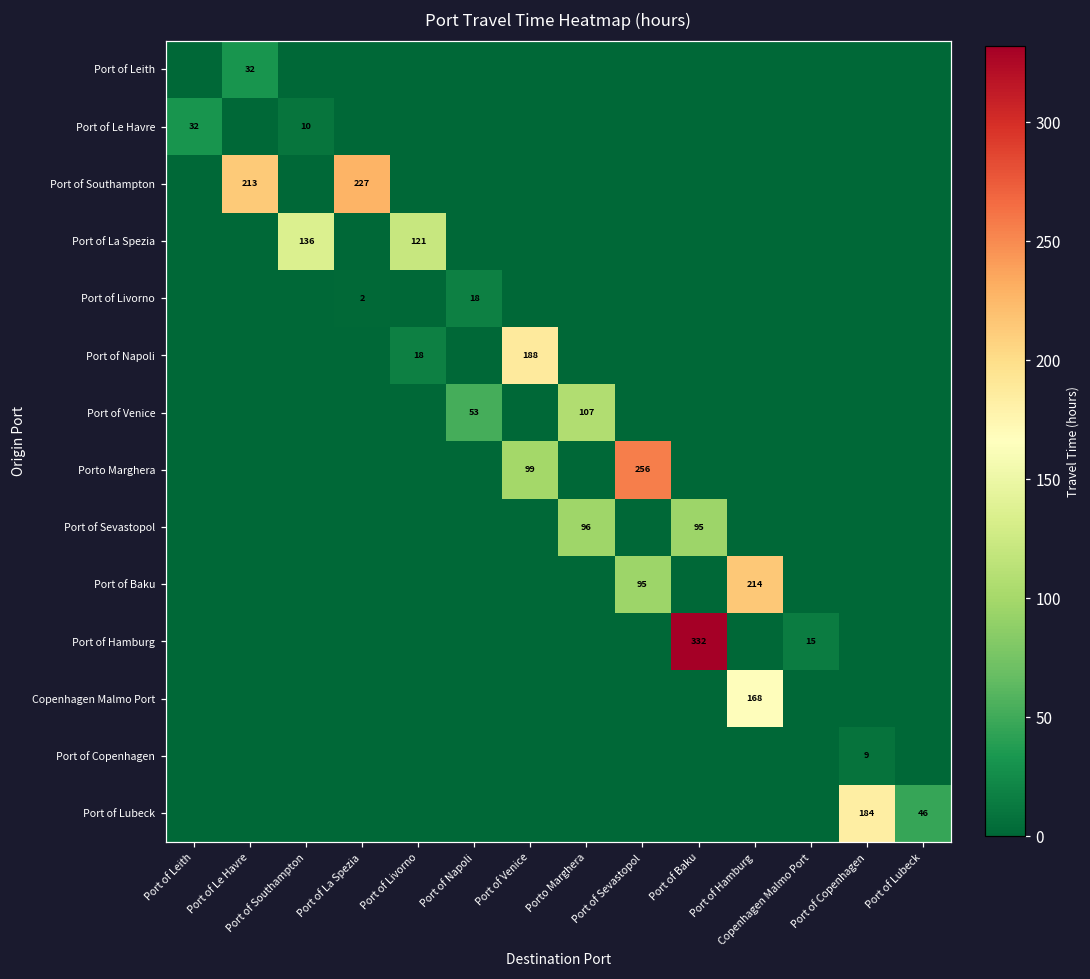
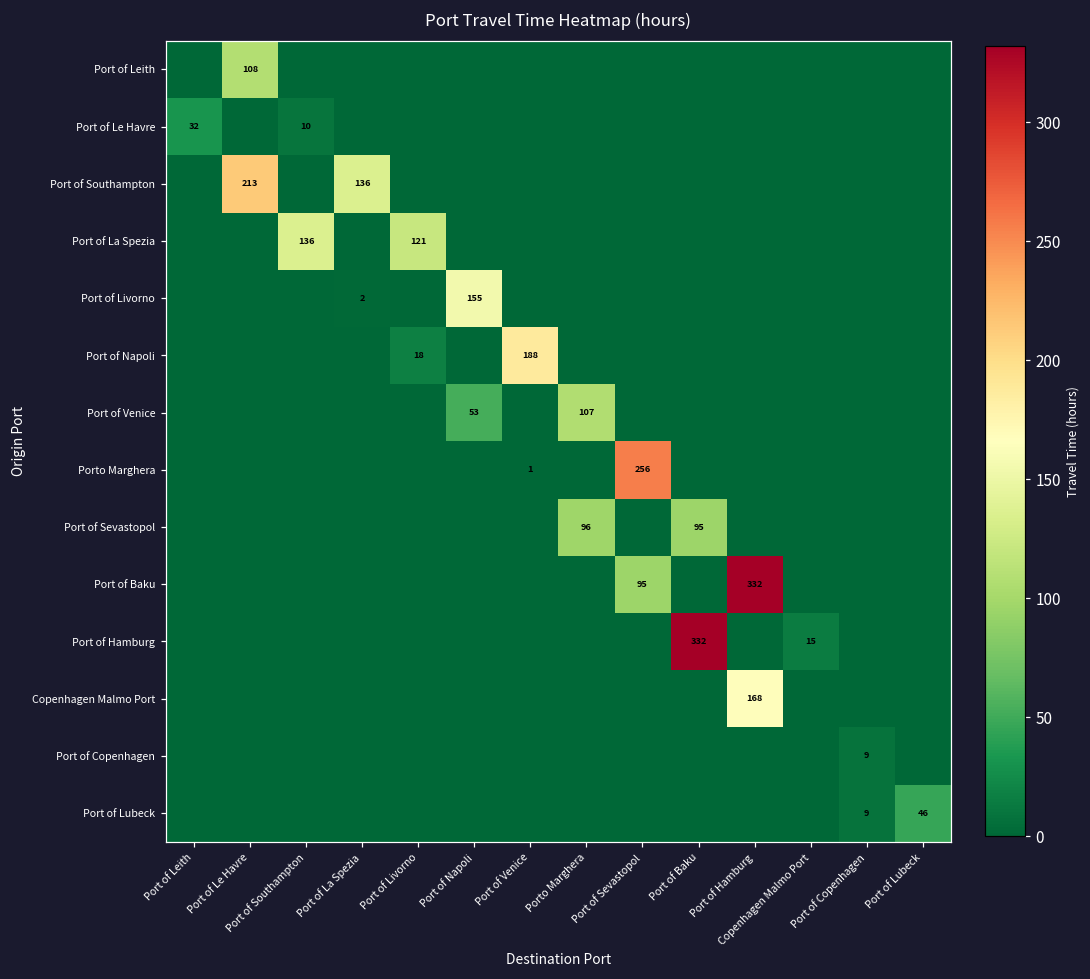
Port of Leith, Port of Le Havre: 32 -> 108
Port of Southampton, Port of La Spezia: 227 -> 136
Port of Livorno, Port of Napoli: 18 -> 155
Porto Marghera, Port of Venice: 99 -> 1
Port of Baku, Port of Hamburg: 214 -> 332
Port of Lubeck, Port of Copenhagen: 184 -> 9
